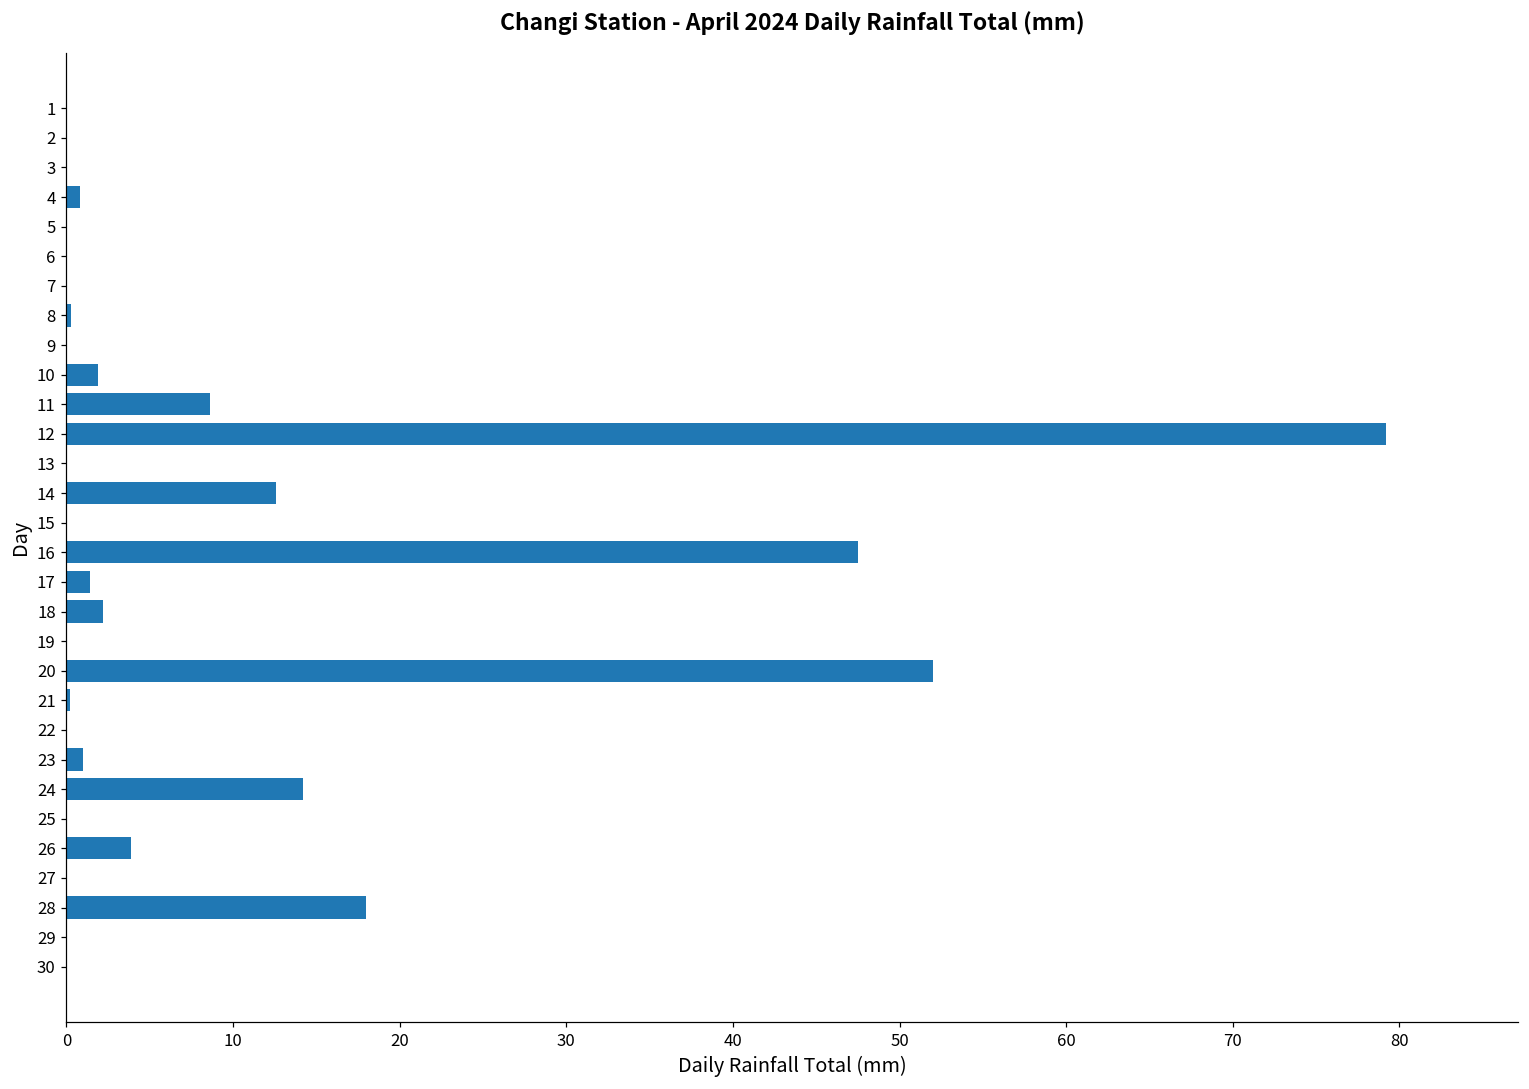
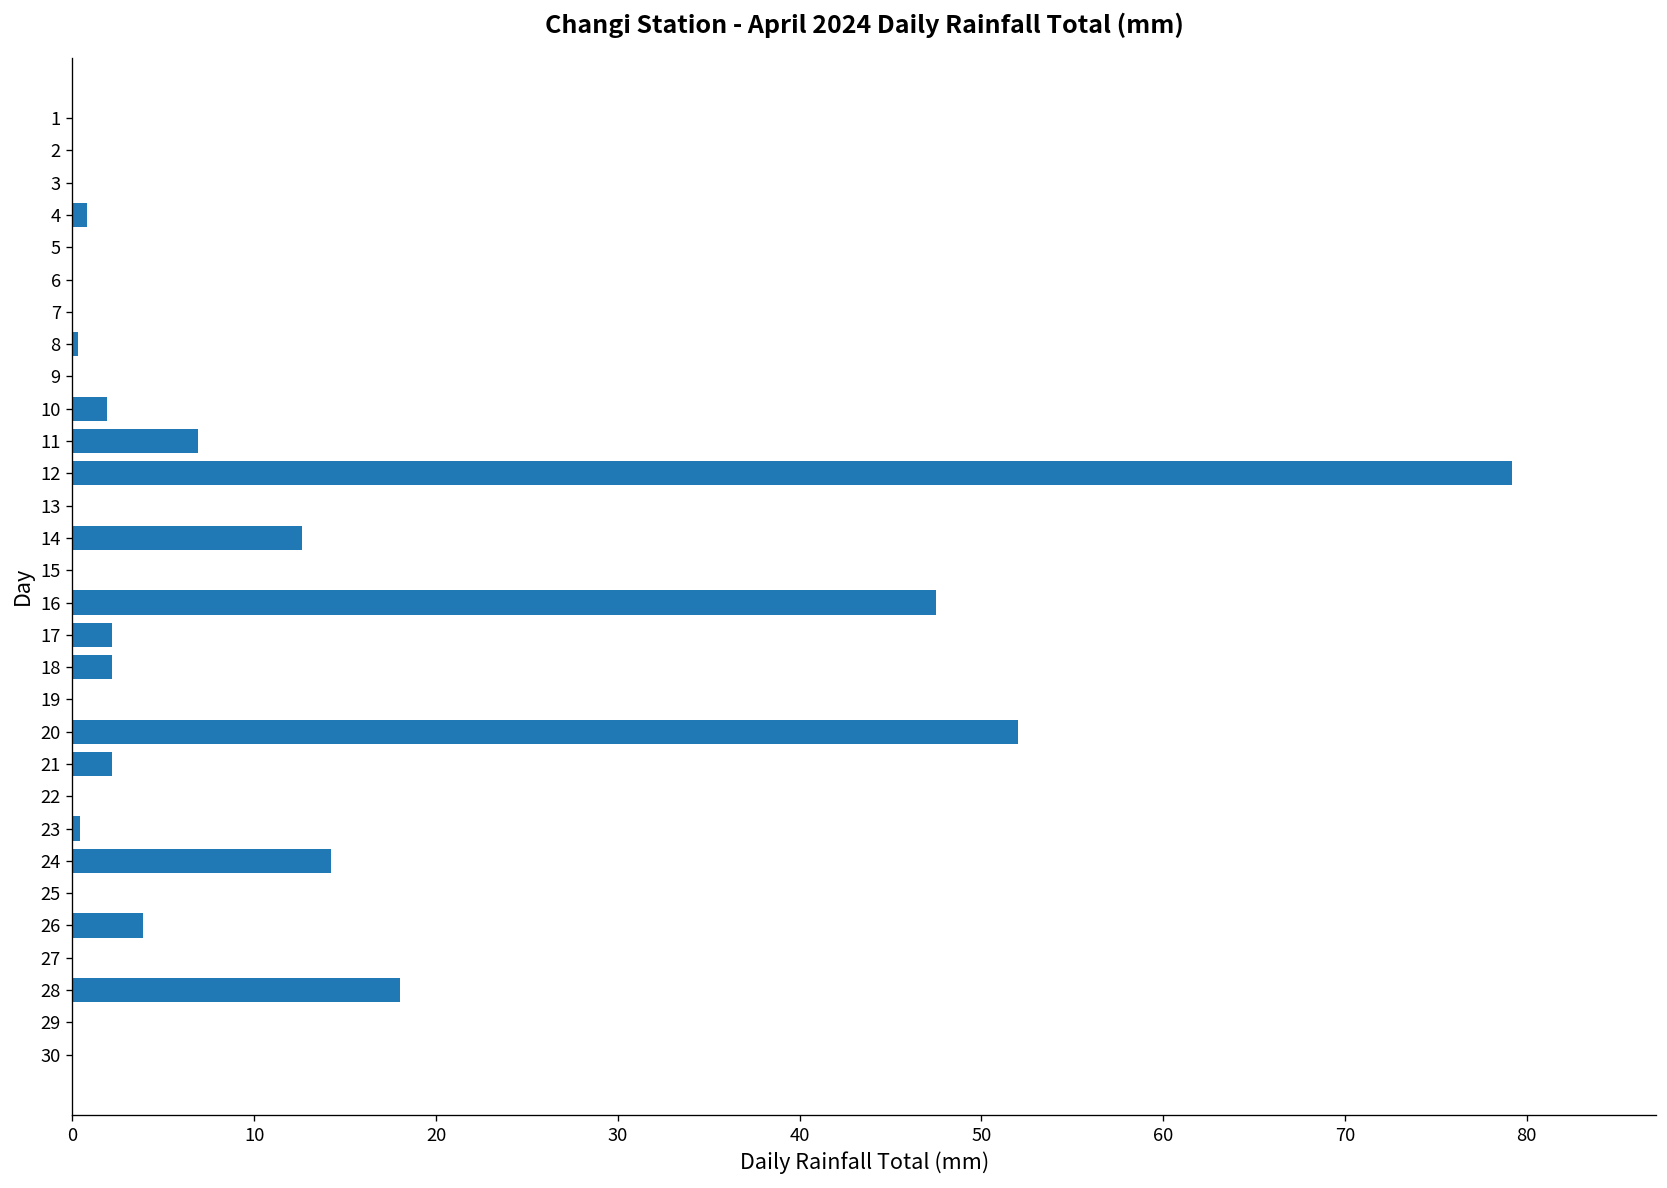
11: 8.6 -> 6.9
17: 1.4 -> 2.2
21: 0.2 -> 2.2
23: 1.0 -> 0.4
